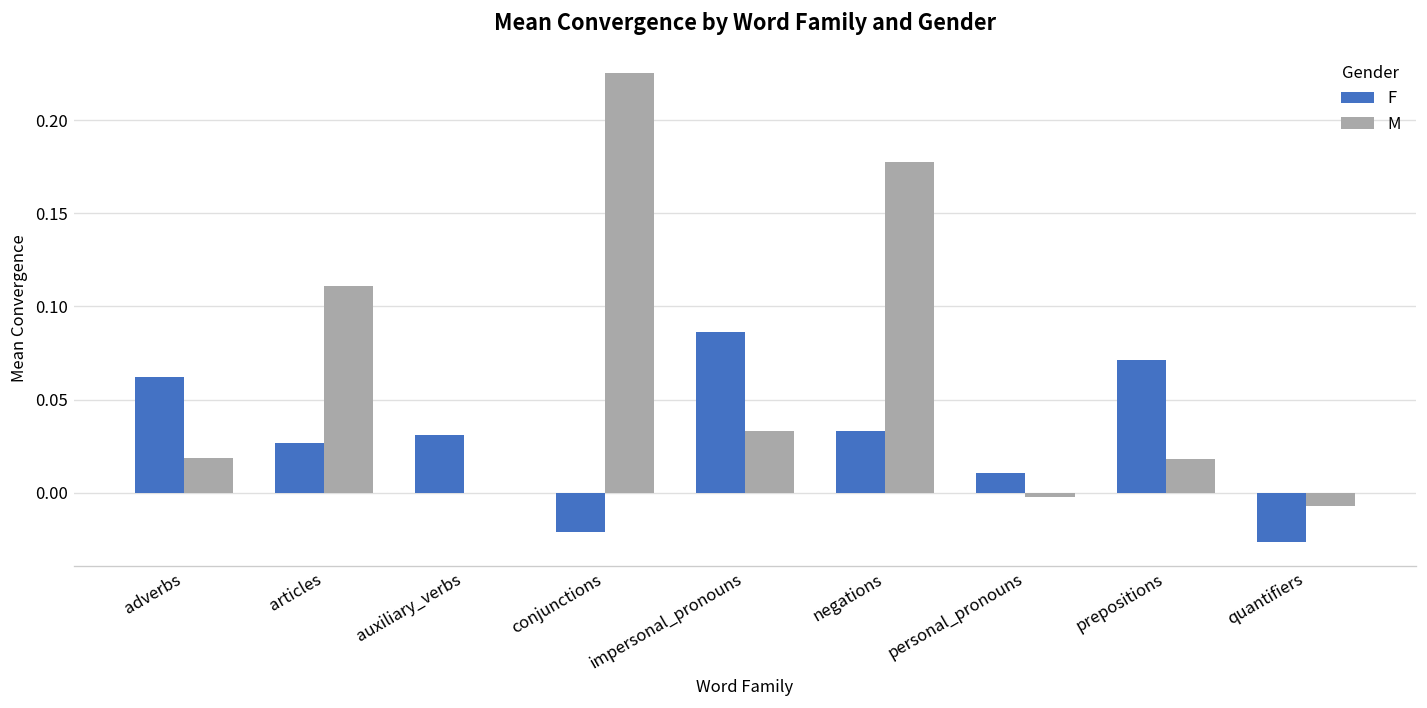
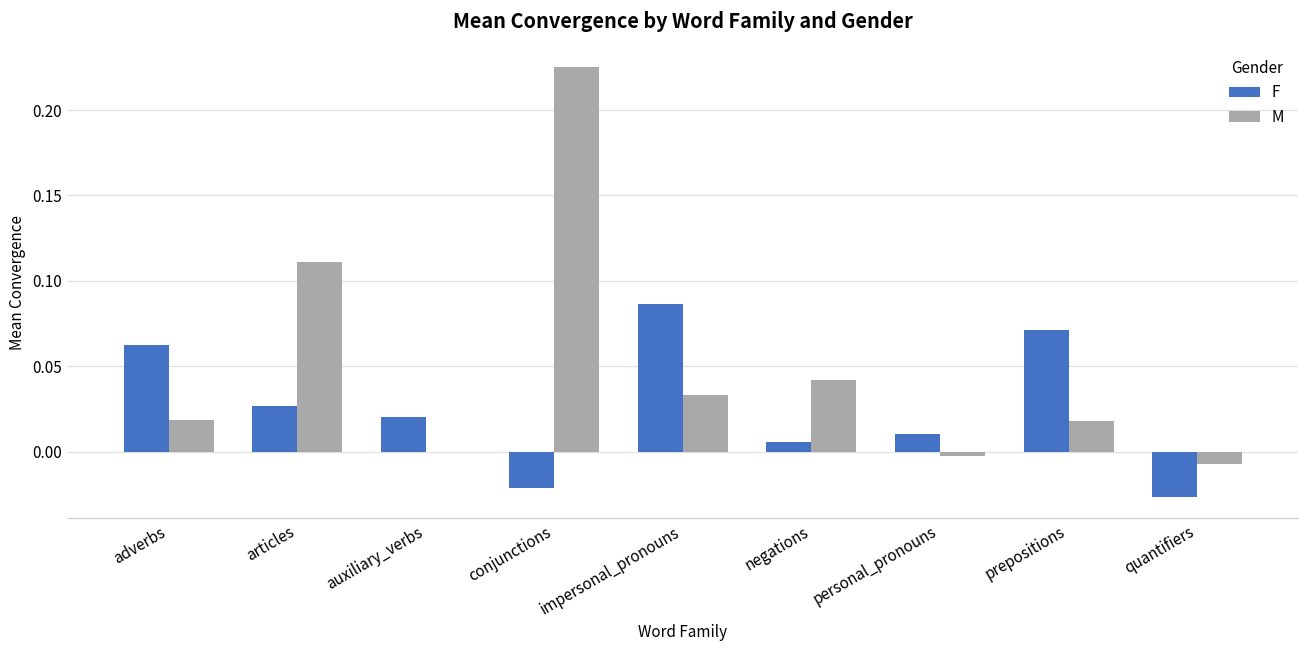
F, auxiliary_verbs: 0.031 -> 0.020
F, negations: 0.033 -> 0.005
M, negations: 0.178 -> 0.042
